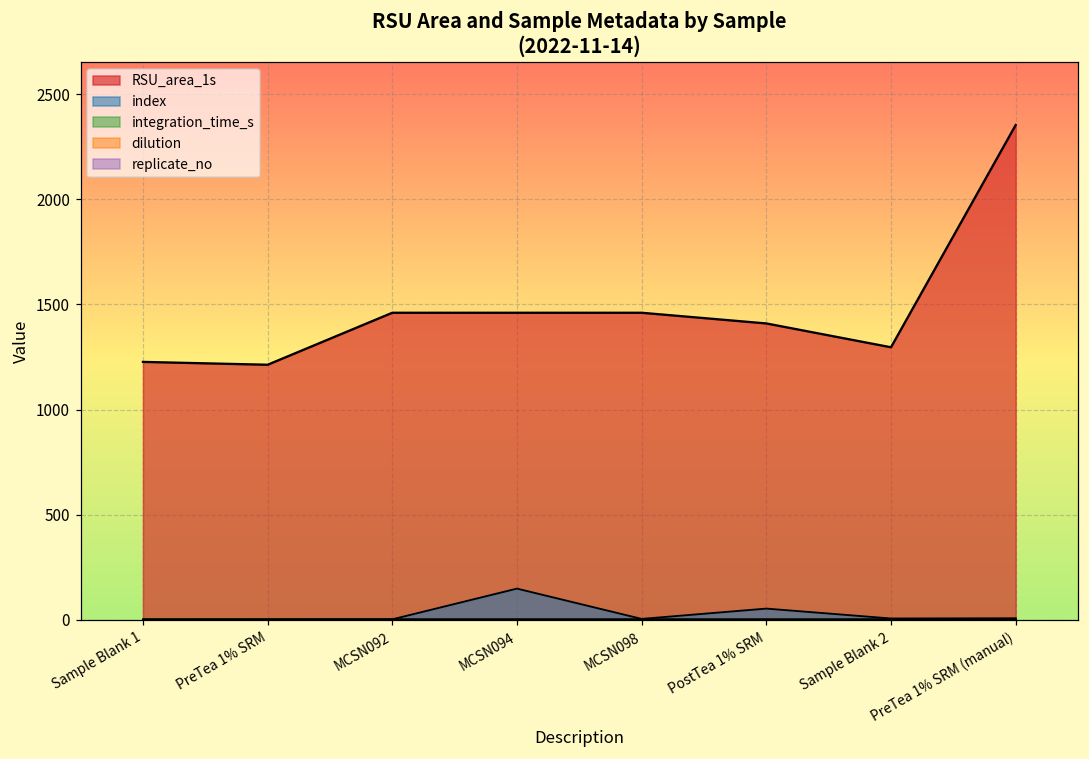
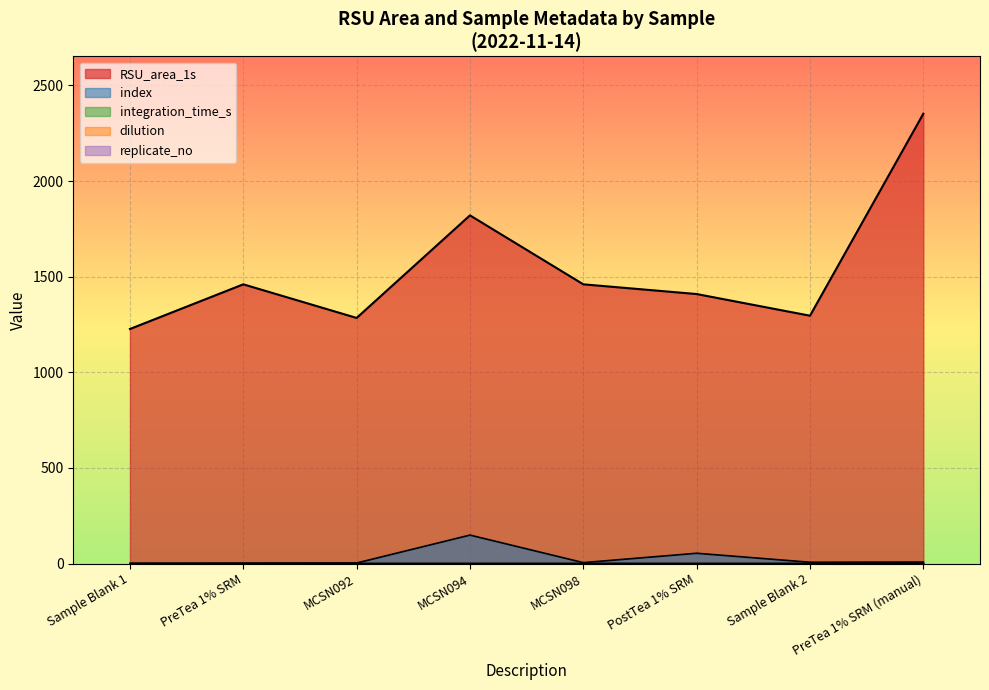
RSU_area_1s, PreTea 1% SRM: 1210 -> 1460
RSU_area_1s, MCSN092: 1460 -> 1280
RSU_area_1s, MCSN094: 1460 -> 1820
